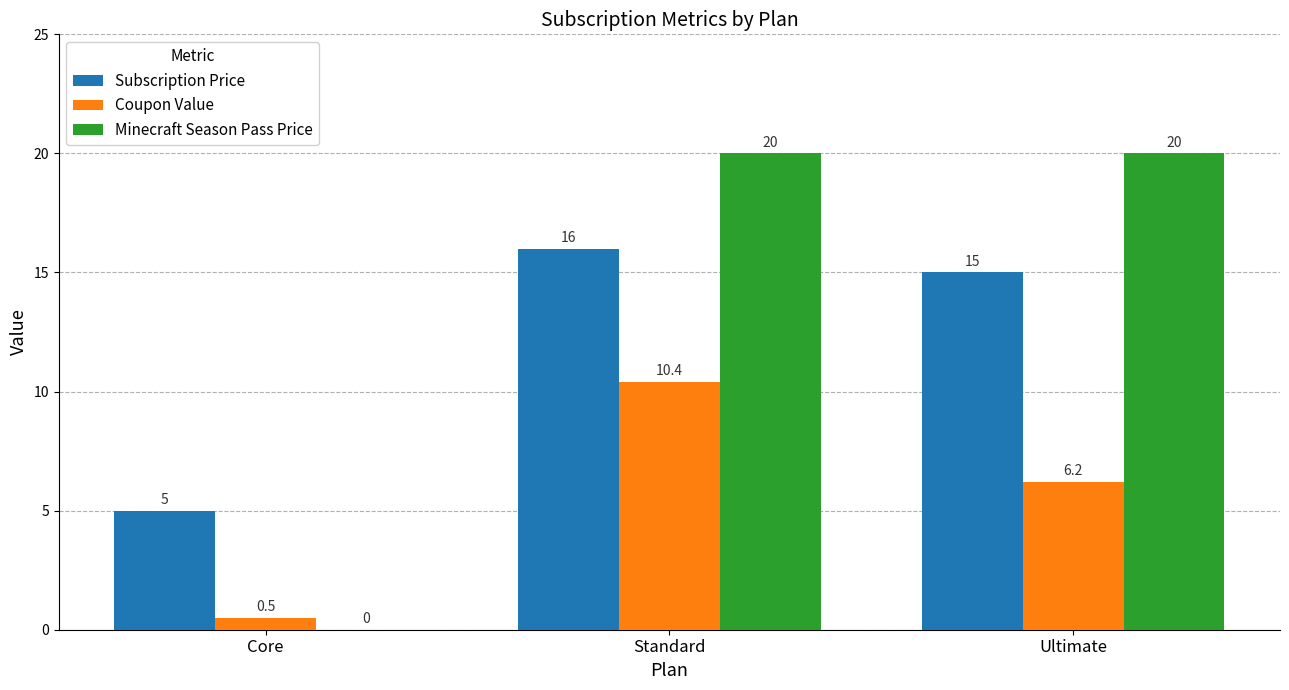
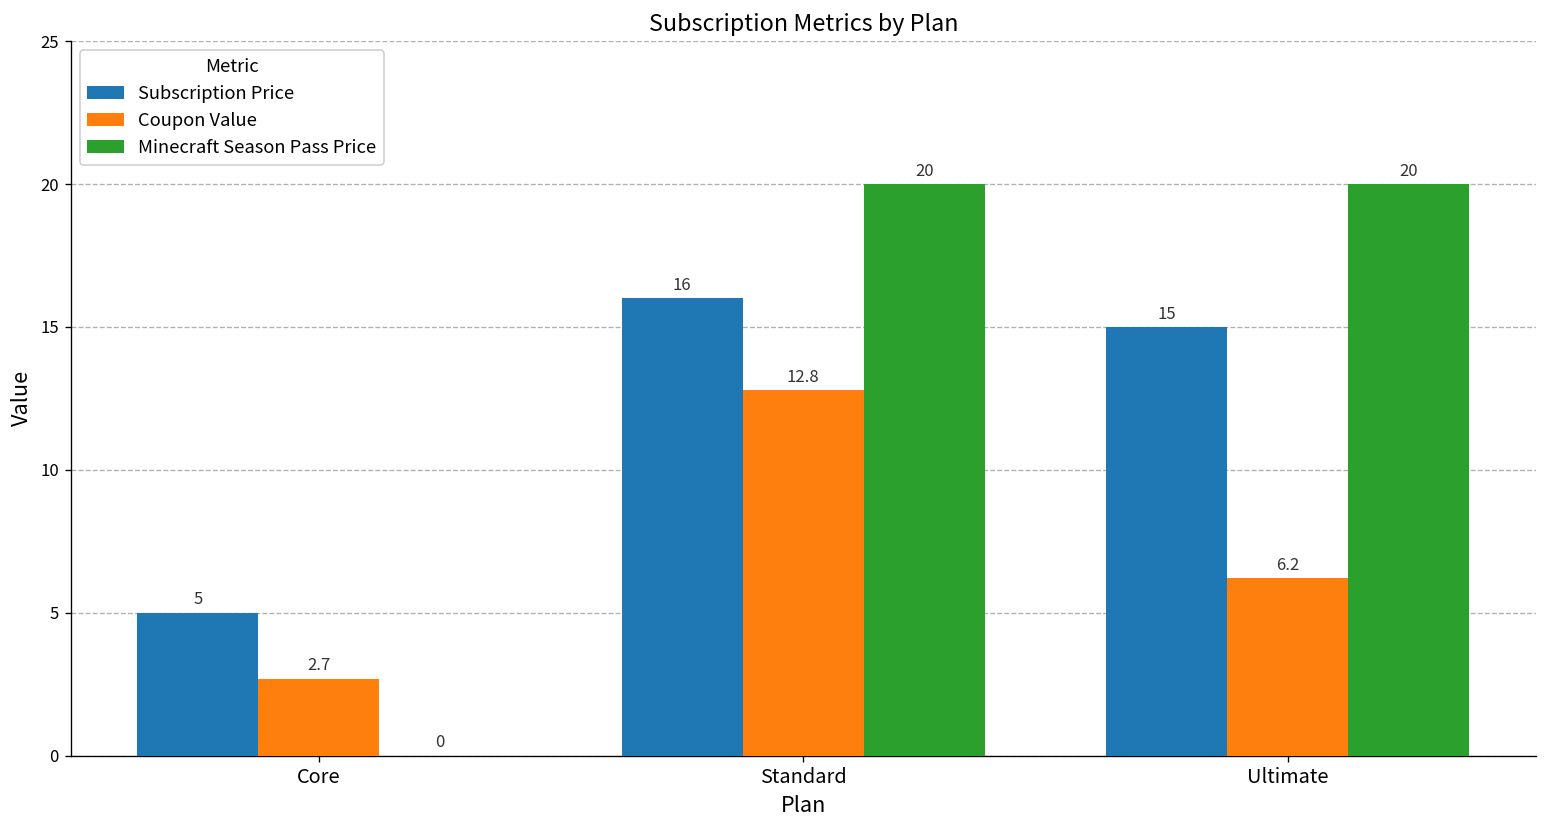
Coupon Value, Core: 0.5 -> 2.7
Coupon Value, Standard: 10.4 -> 12.8
